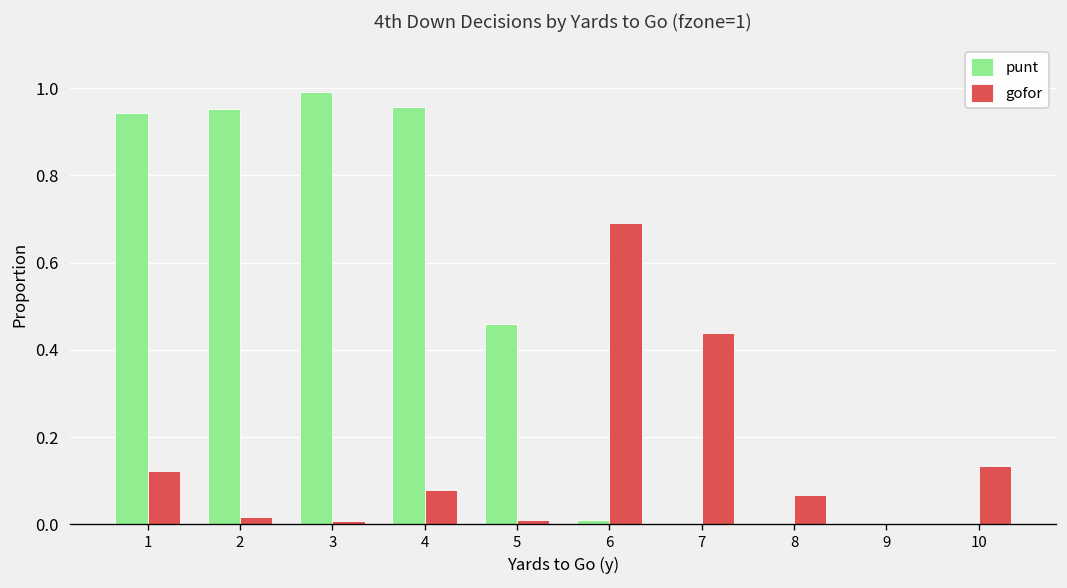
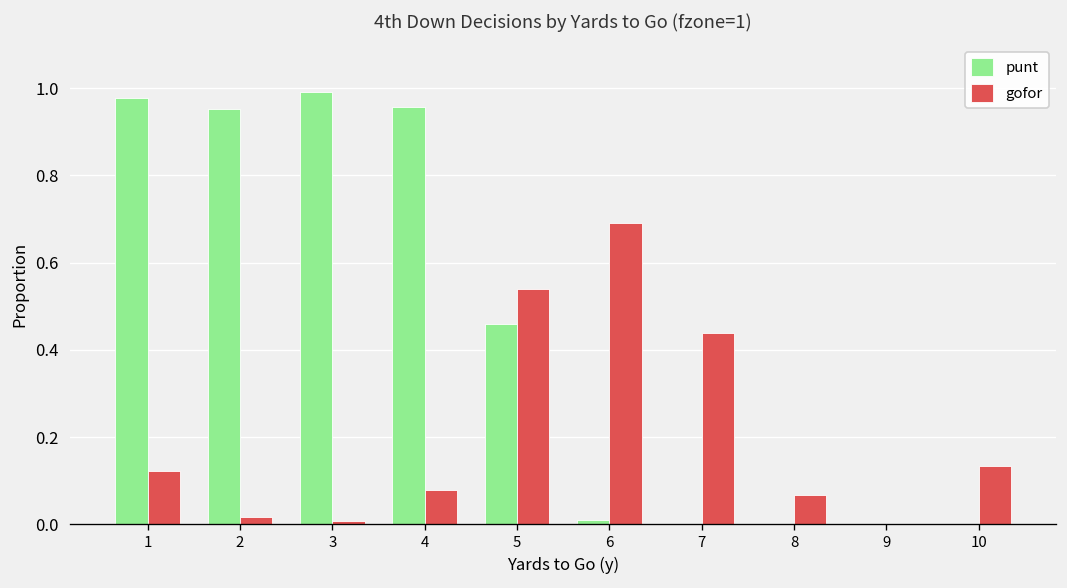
punt, 1: 0.94 -> 0.98
gofor, 5: 0.01 -> 0.54
